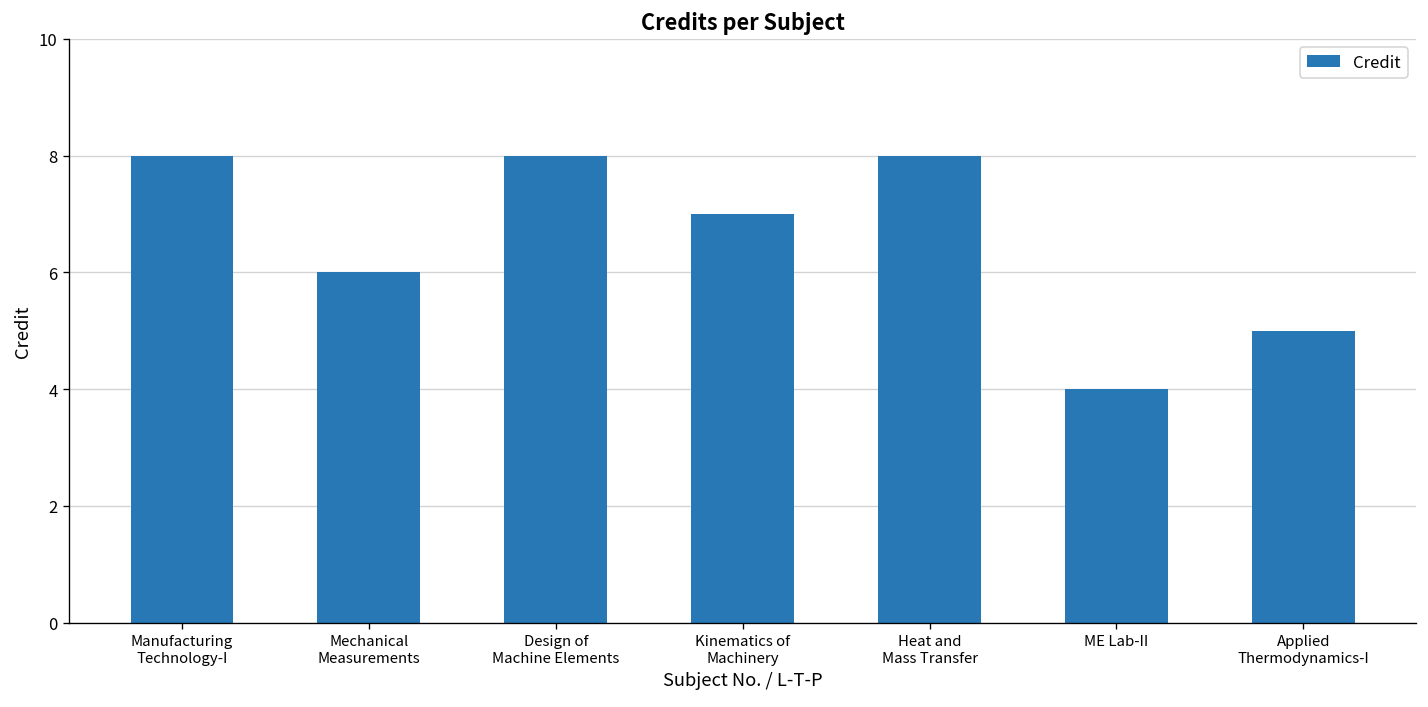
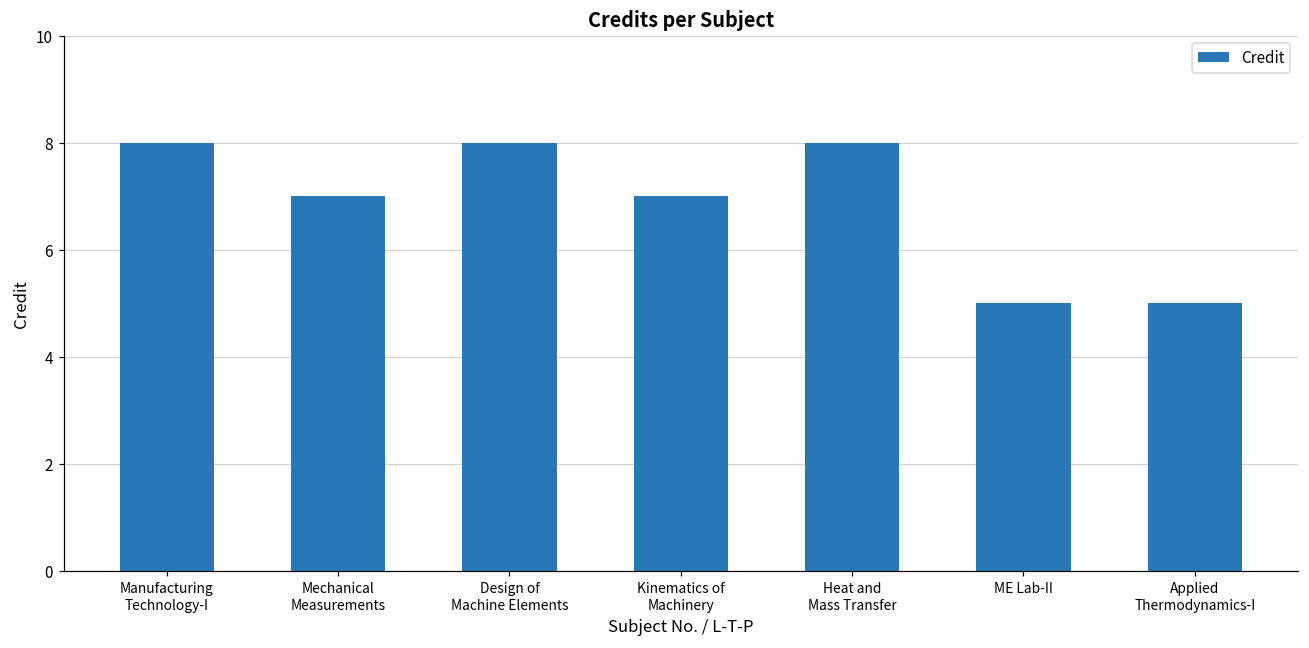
Mechanical Measurements: 6 -> 7
ME Lab-II: 4 -> 5
